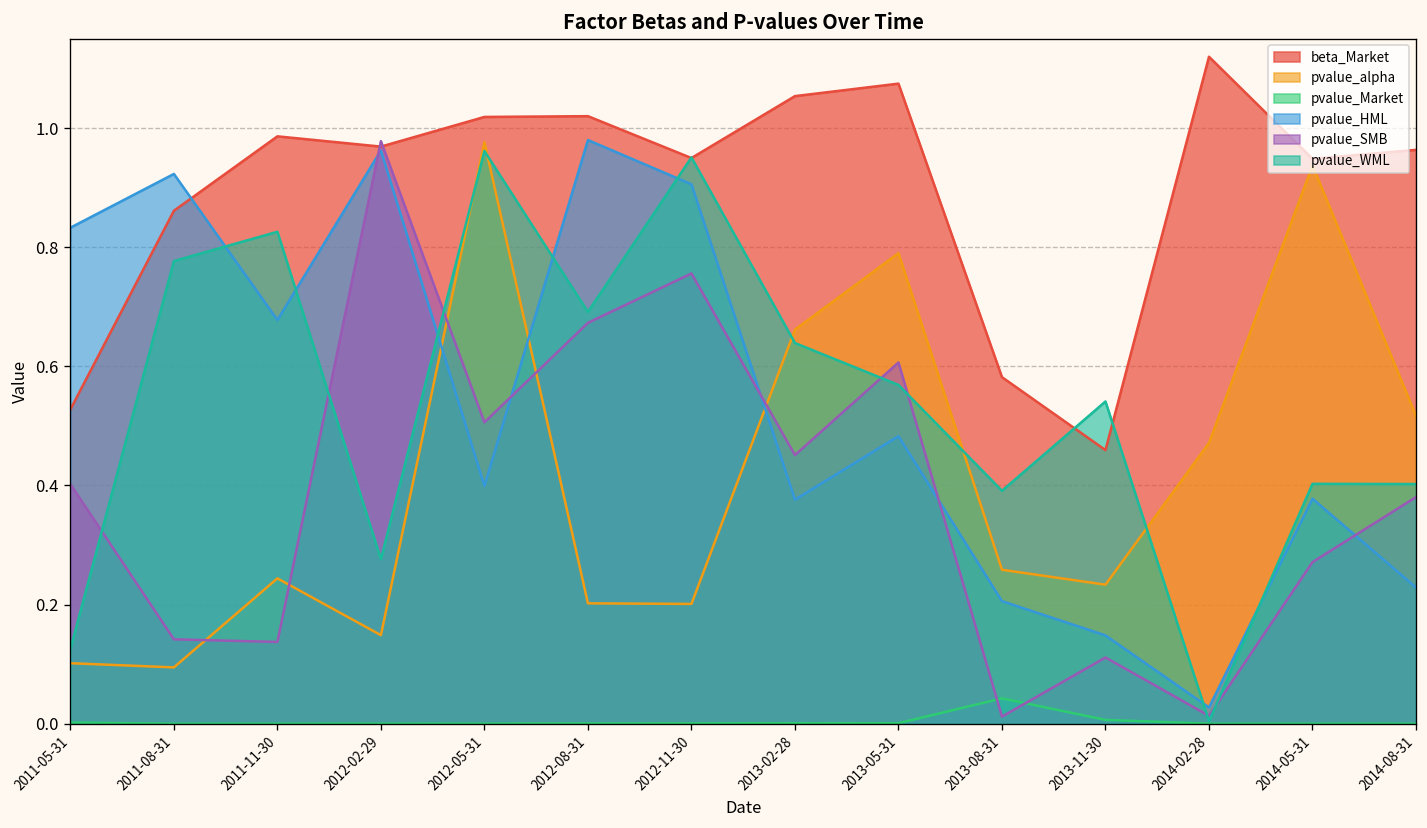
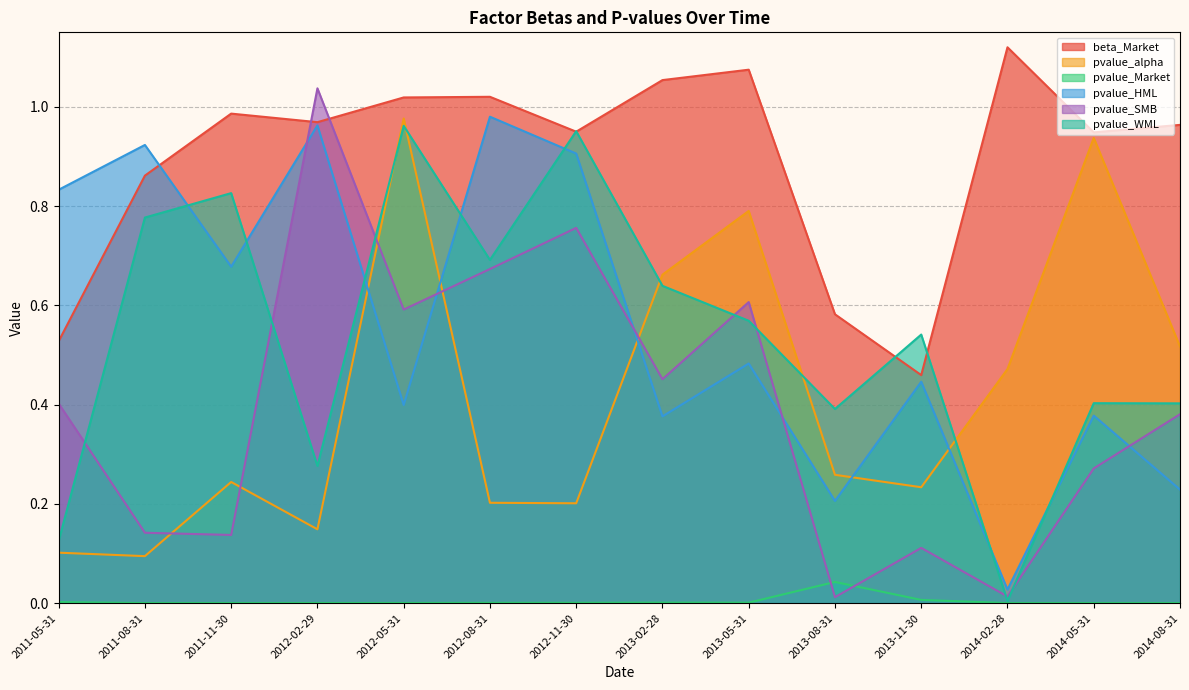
pvalue_SMB, 2012-02-29: 0.98 -> 1.04
pvalue_SMB, 2012-05-31: 0.51 -> 0.59
pvalue_HML, 2013-11-30: 0.15 -> 0.45
